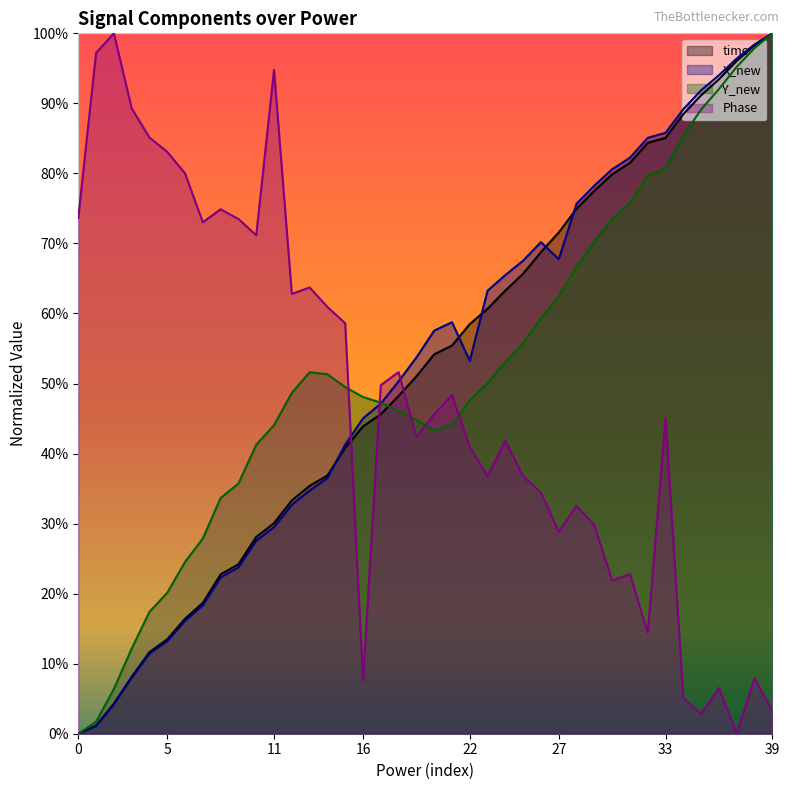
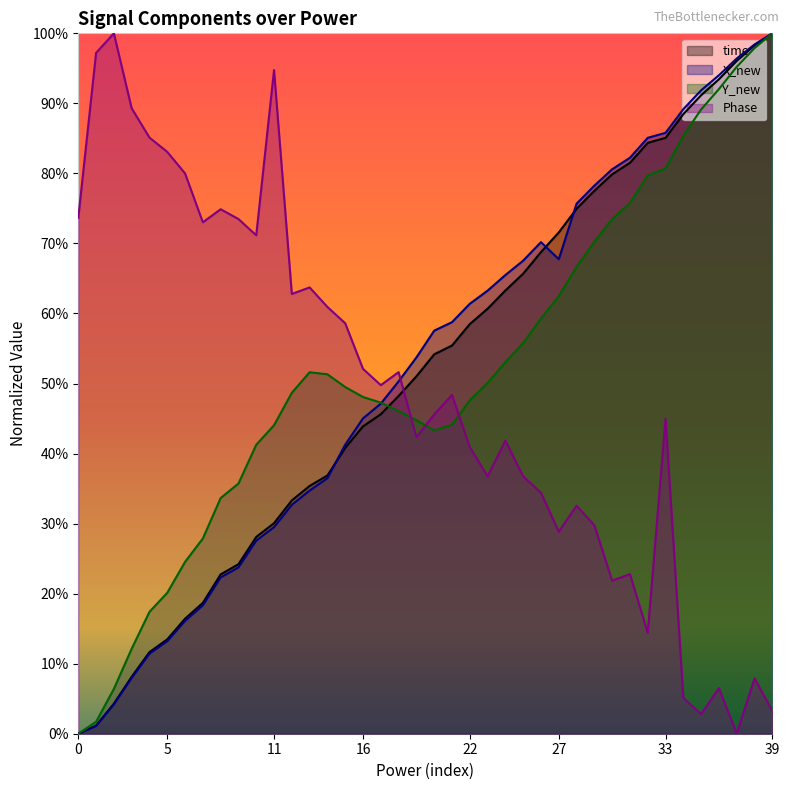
Phase, 16: 8% -> 52%
X_new, 22: 53% -> 61%
